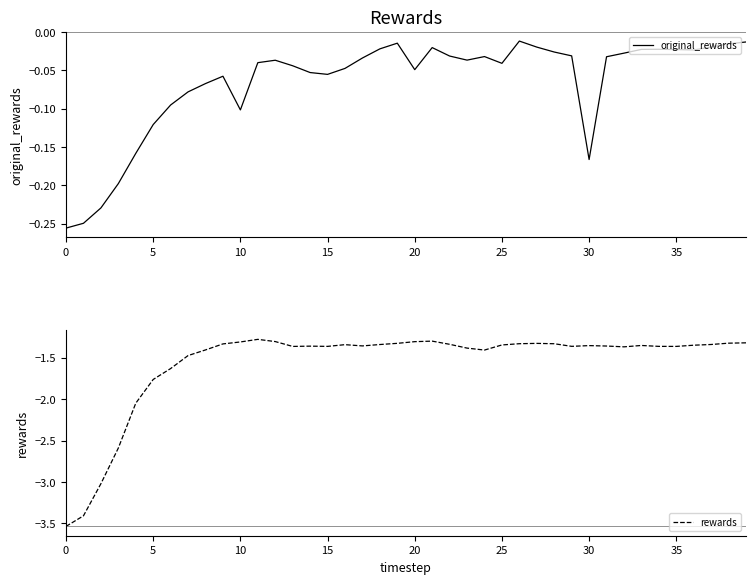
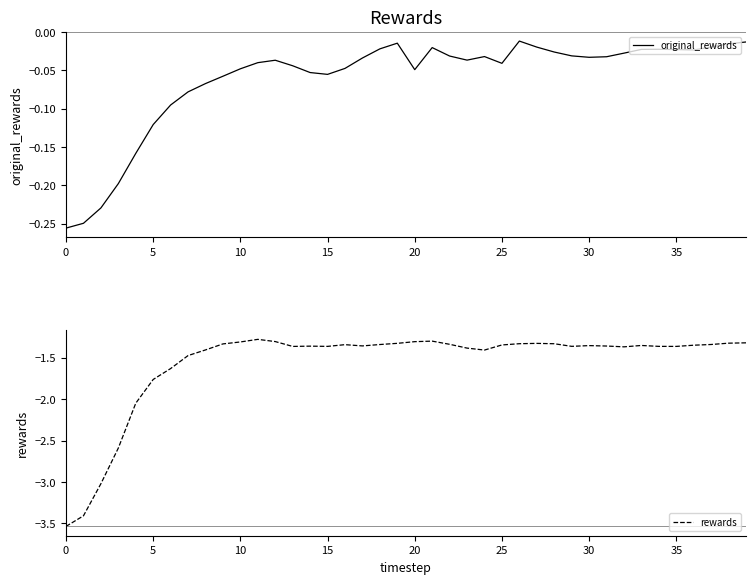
Rewards, 10: -0.10 -> -0.05
Rewards, 30: -0.17 -> -0.03
